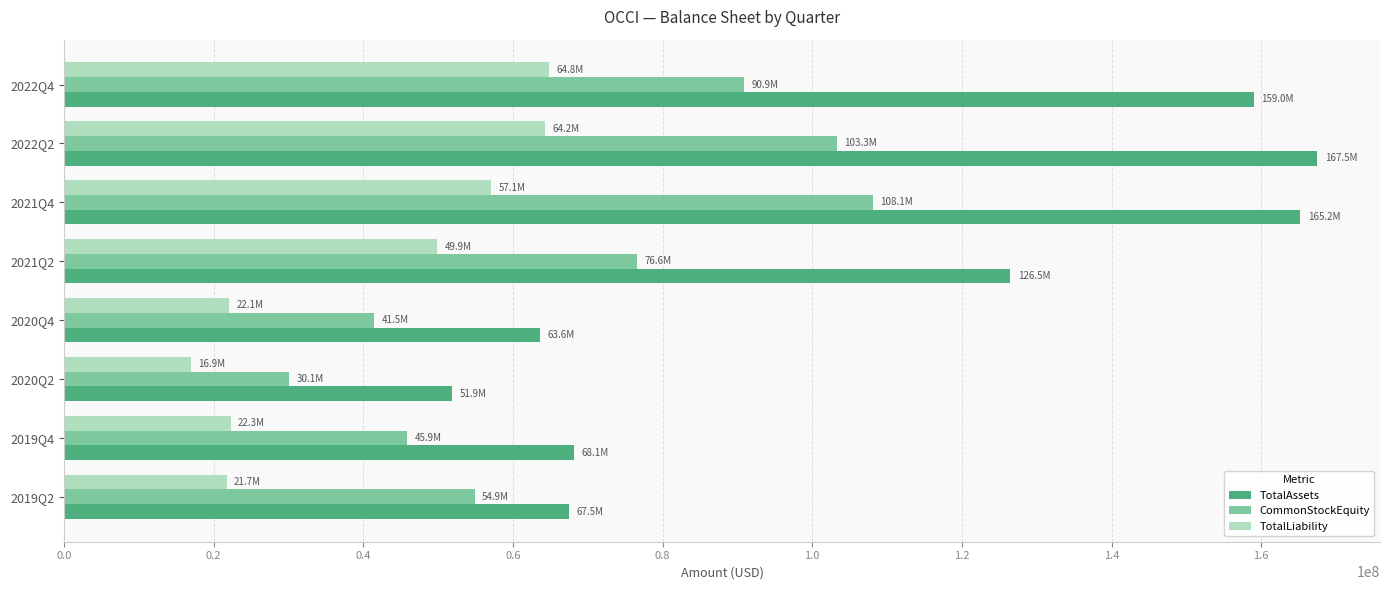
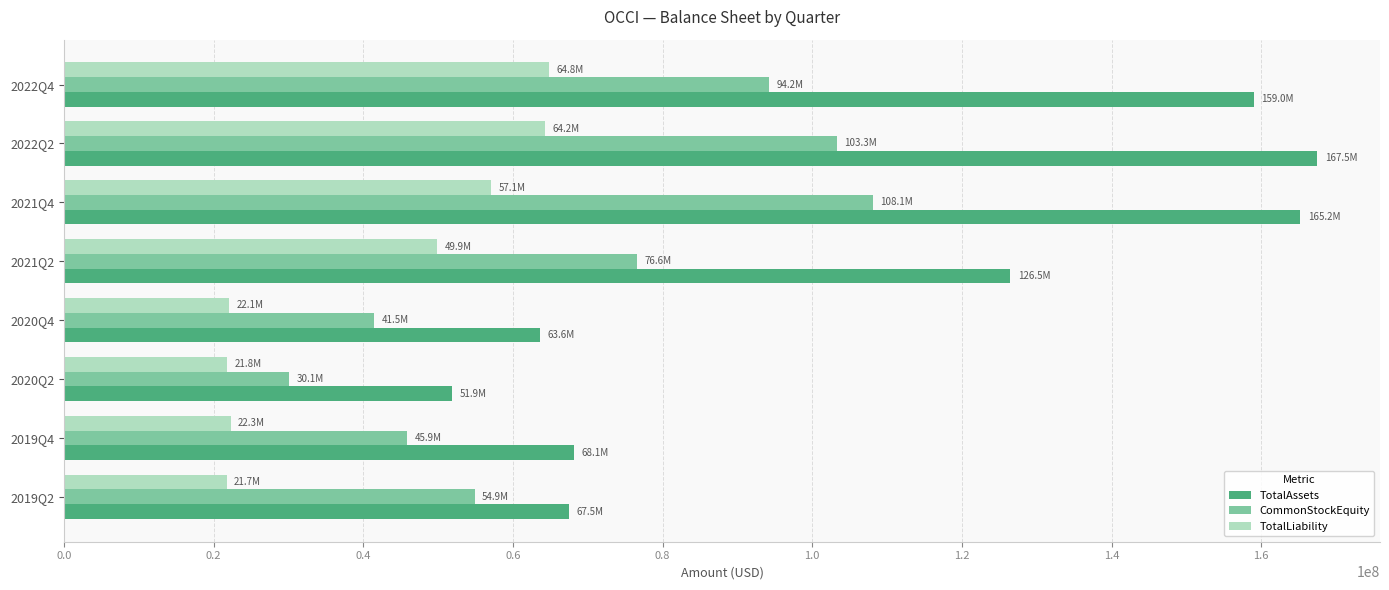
CommonStockEquity, 2022Q4: 90.9M -> 94.2M
TotalLiability, 2020Q2: 16.9M -> 21.8M
